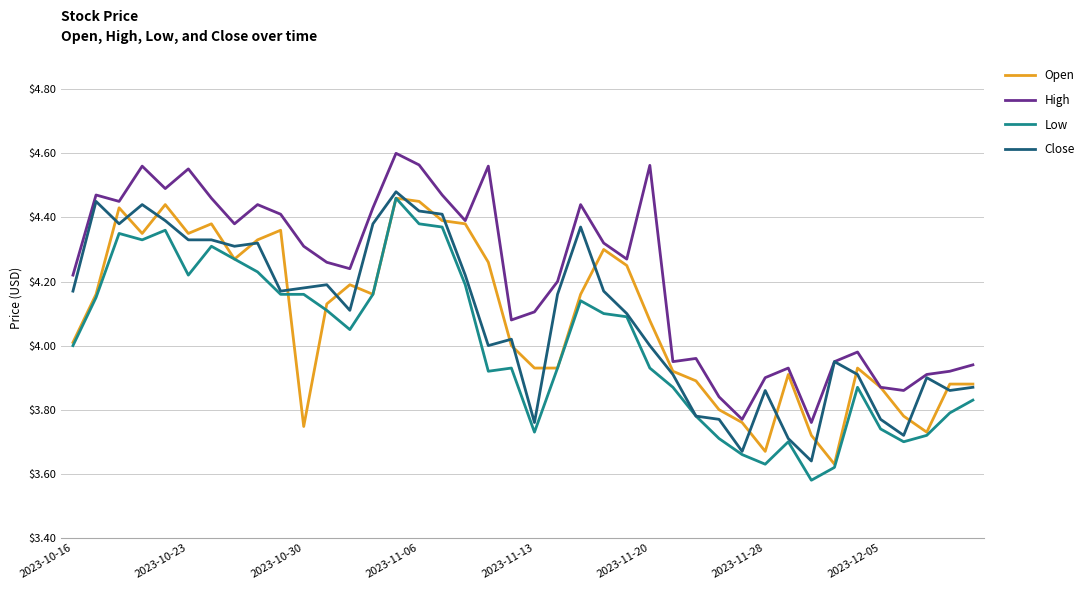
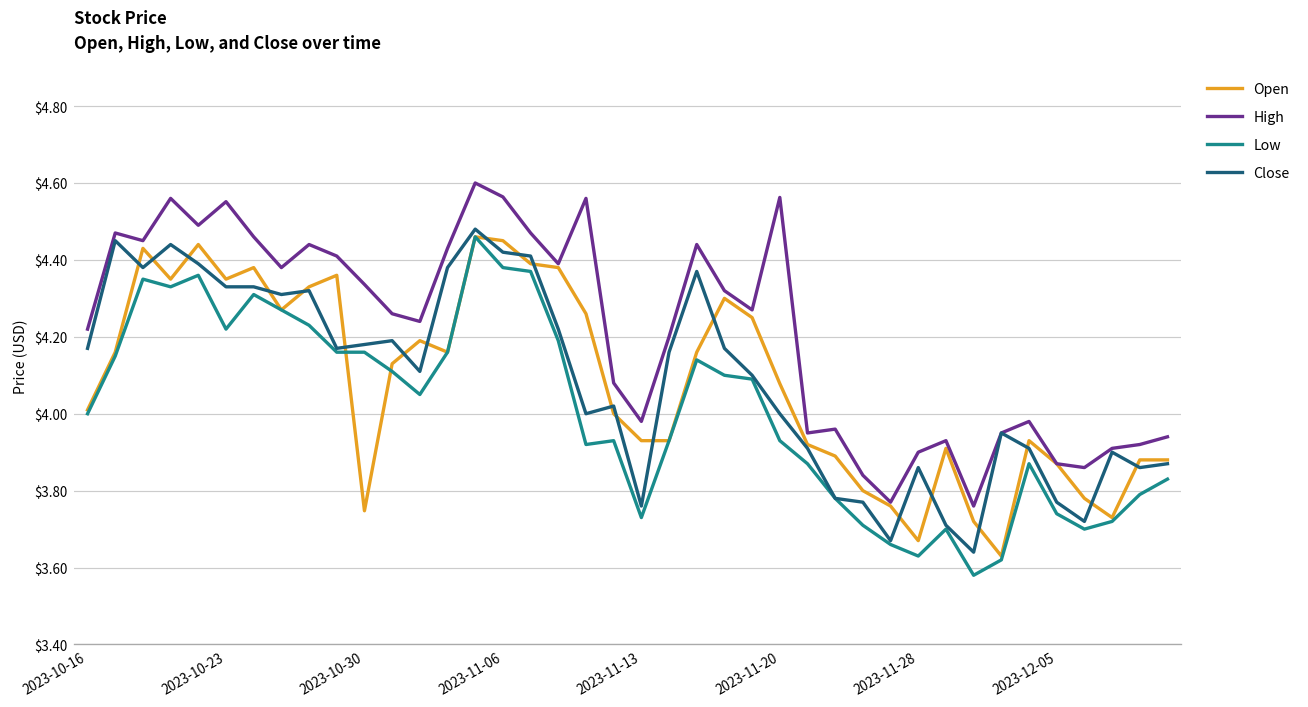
High, 2023-10-30: $4.31 -> $4.34
High, 2023-11-13: $4.11 -> $3.98
